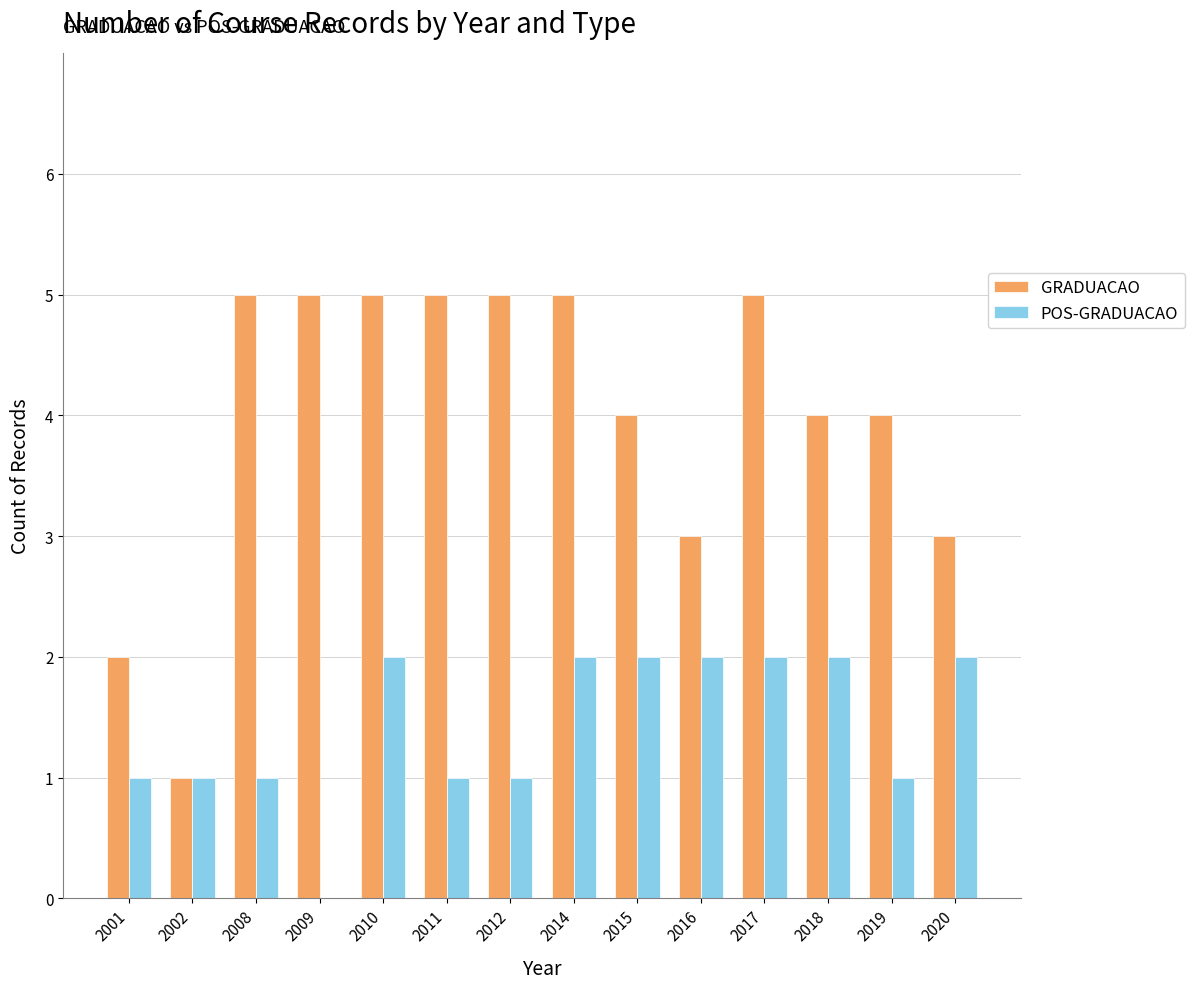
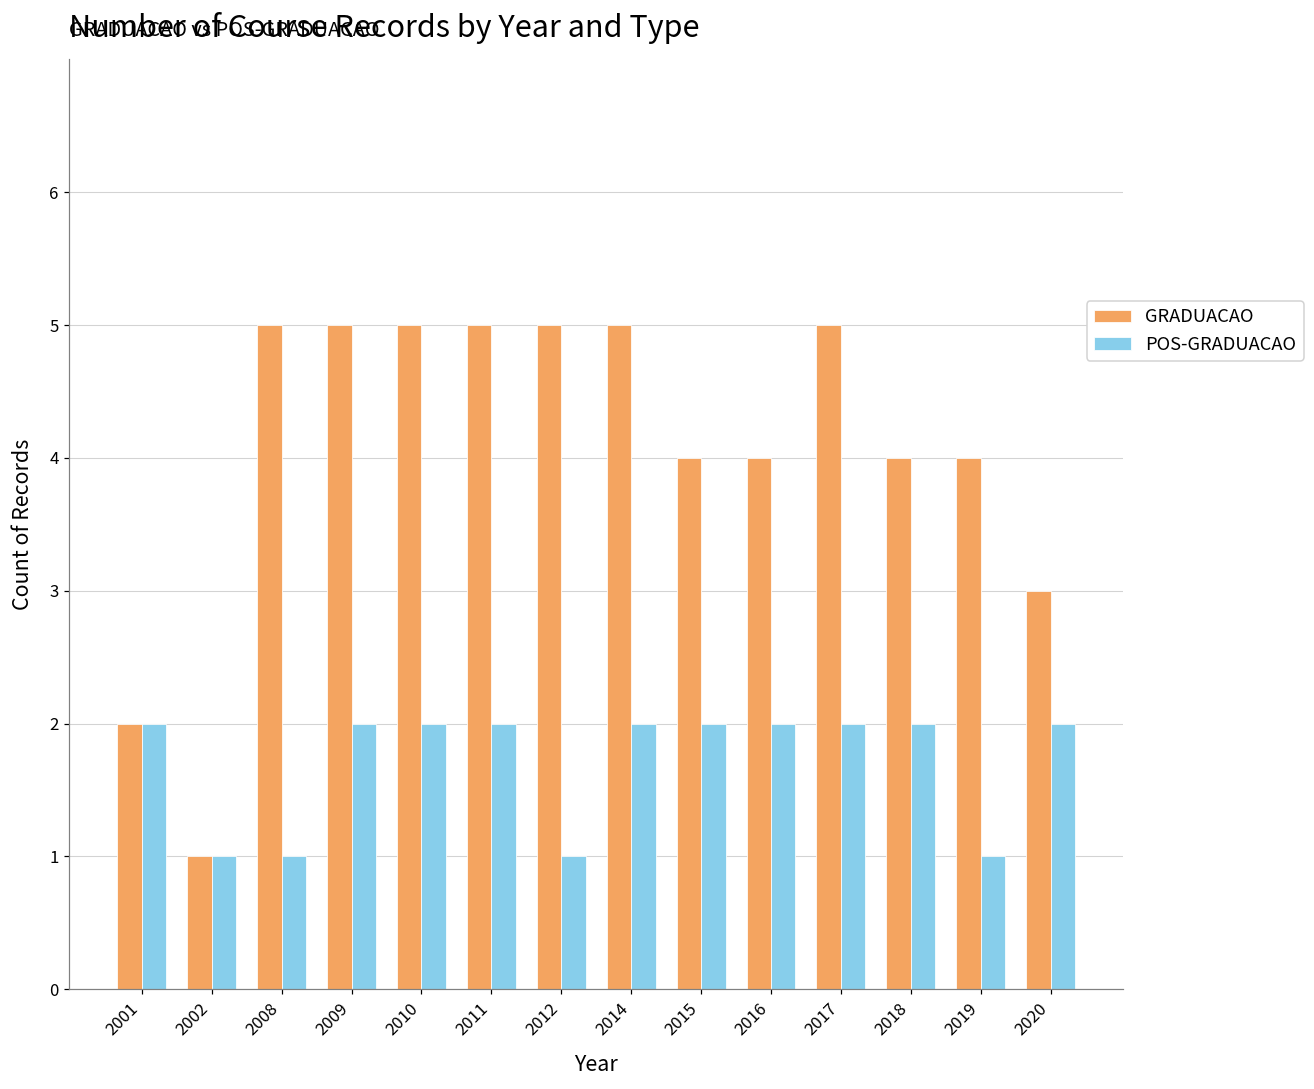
POS-GRADUACAO, 2001: 1 -> 2
POS-GRADUACAO, 2009: 0 -> 2
POS-GRADUACAO, 2011: 1 -> 2
GRADUACAO, 2016: 3 -> 4
